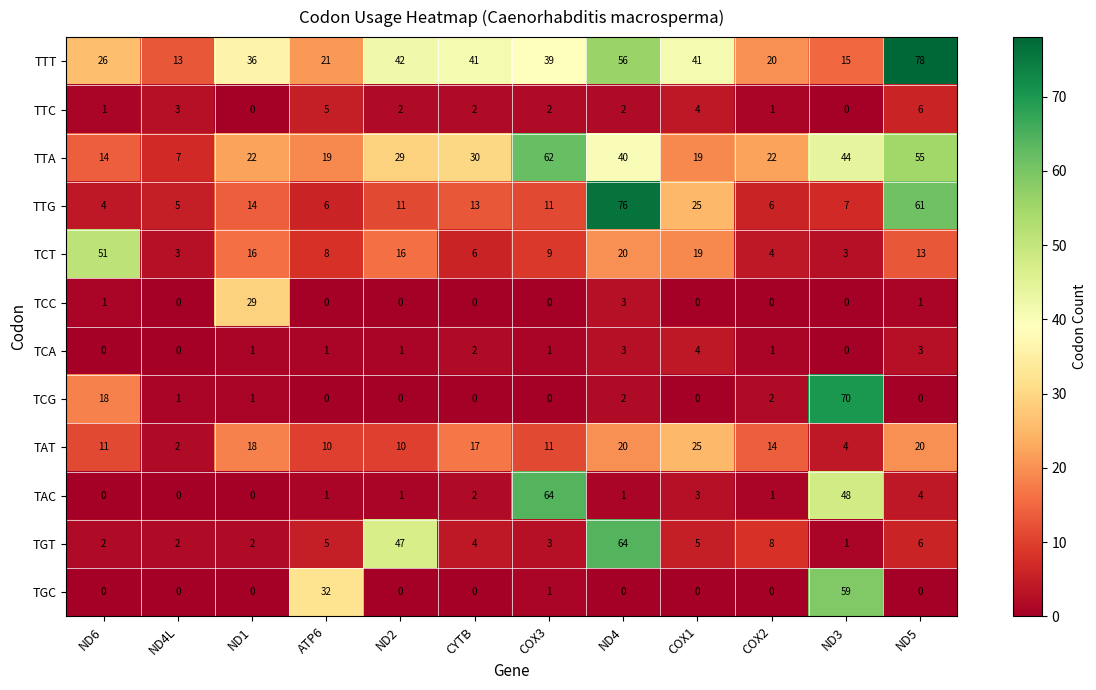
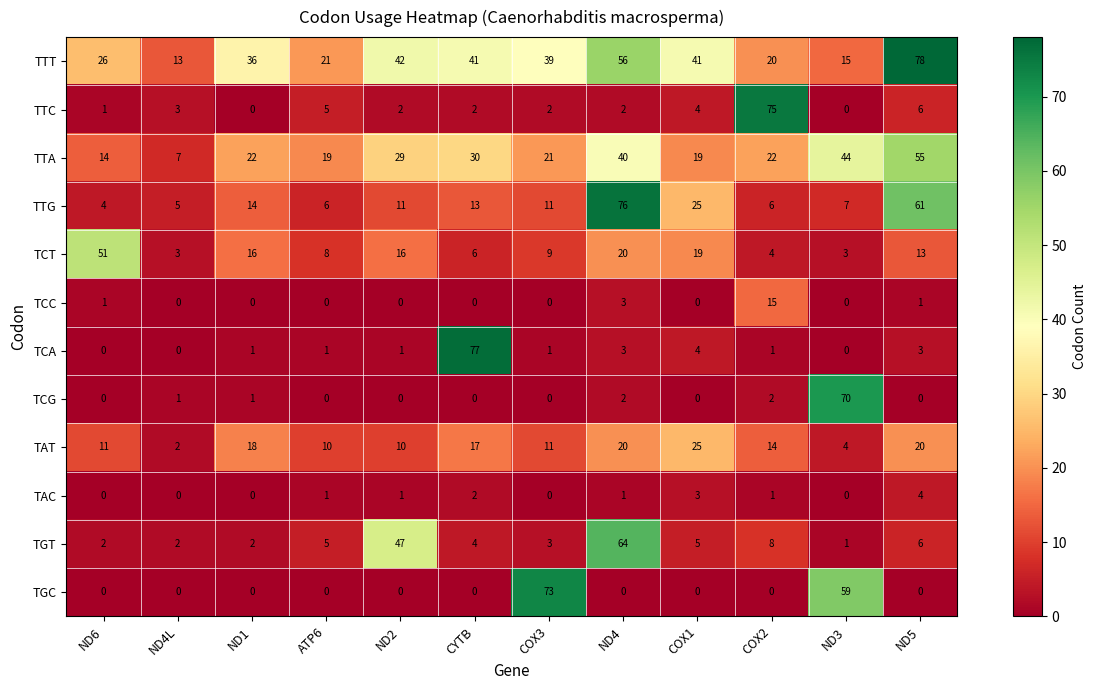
TTC, COX2: 1 -> 75
TTA, COX3: 62 -> 21
TCC, ND1: 29 -> 0
TCC, COX2: 0 -> 15
TCA, CYTB: 2 -> 77
TCG, ND6: 18 -> 0
TAC, COX3: 64 -> 0
TAC, ND3: 48 -> 0
TGC, ATP6: 32 -> 0
TGC, COX3: 1 -> 73
